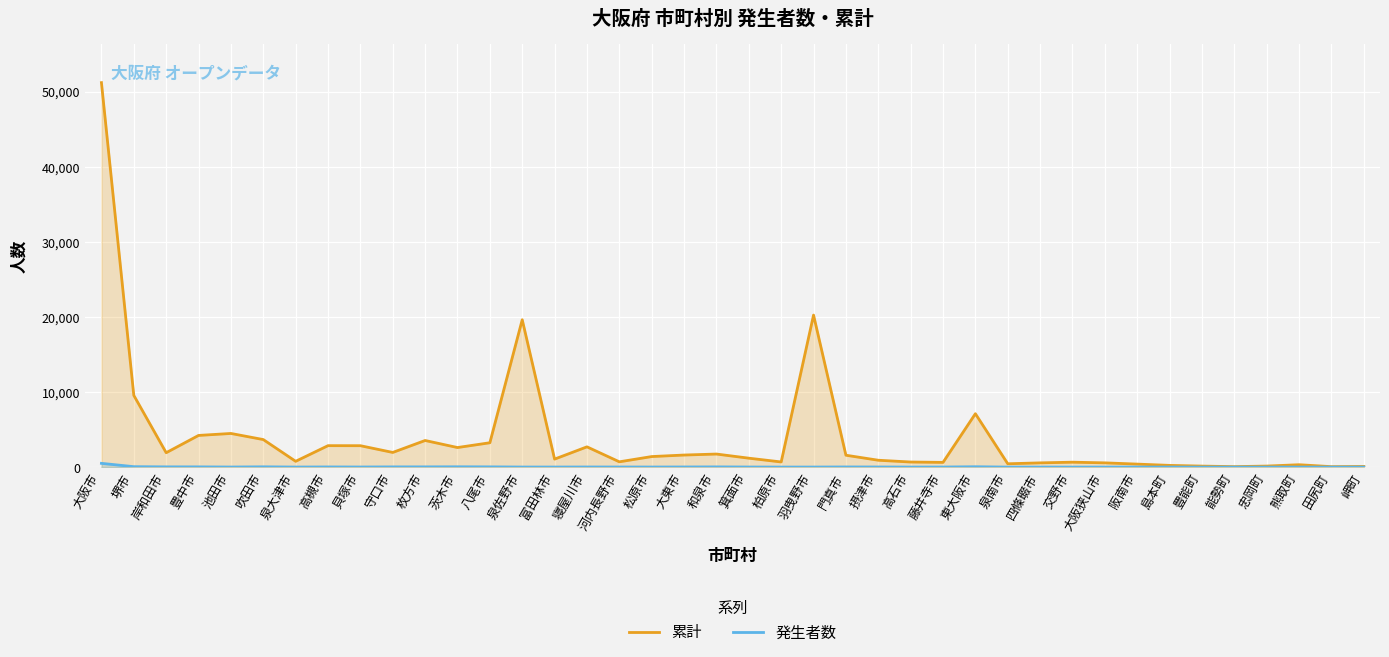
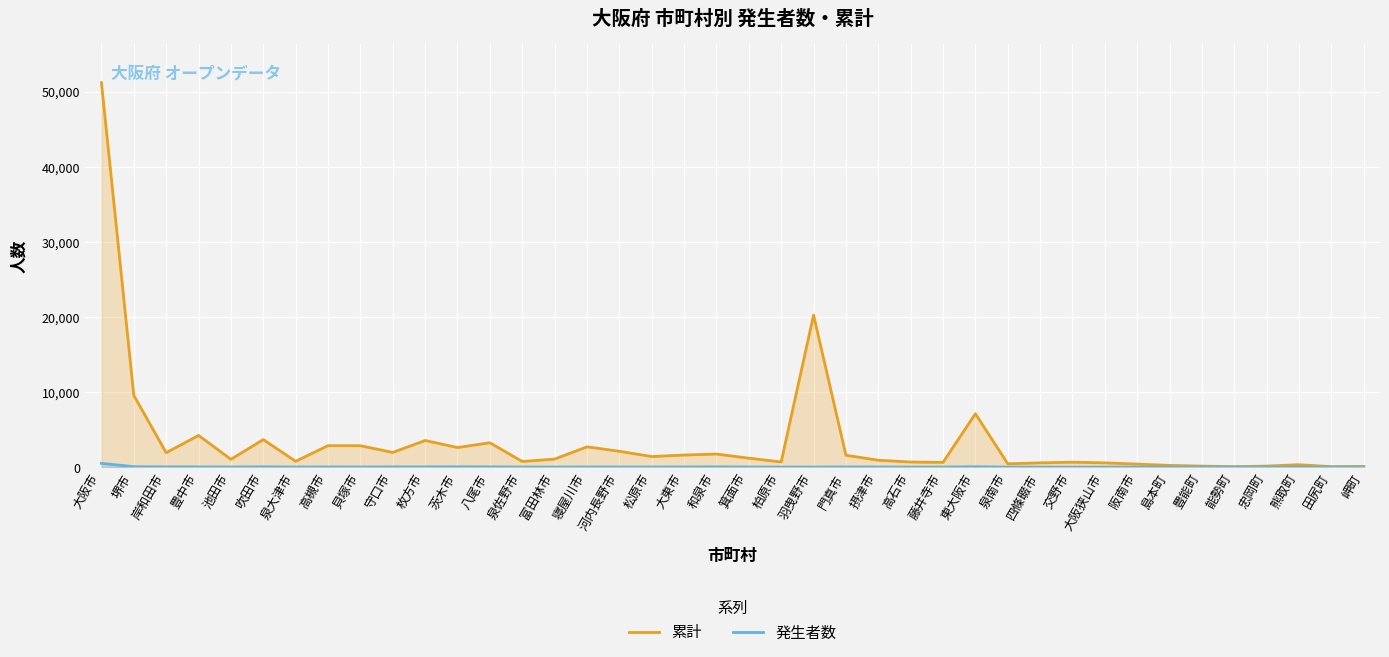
累計, 池田市: 4,000 -> 1,000
累計, 泉佐野市: 20,000 -> 1,000
累計, 河内長野市: 1,000 -> 2,000
